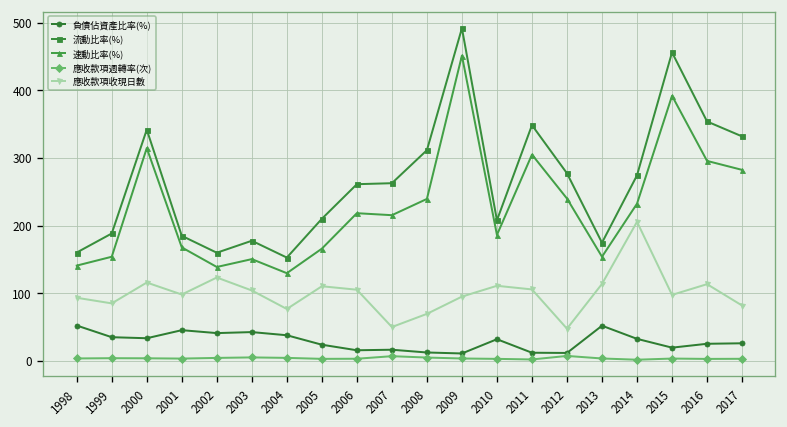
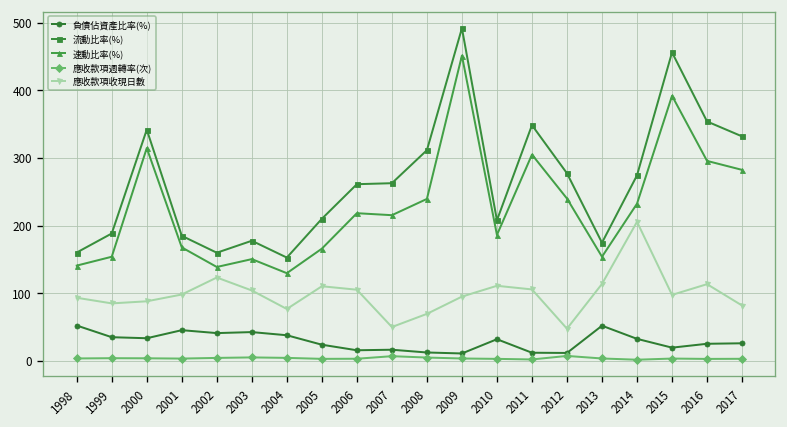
應收款項收現日數, 2000: 120 -> 90
